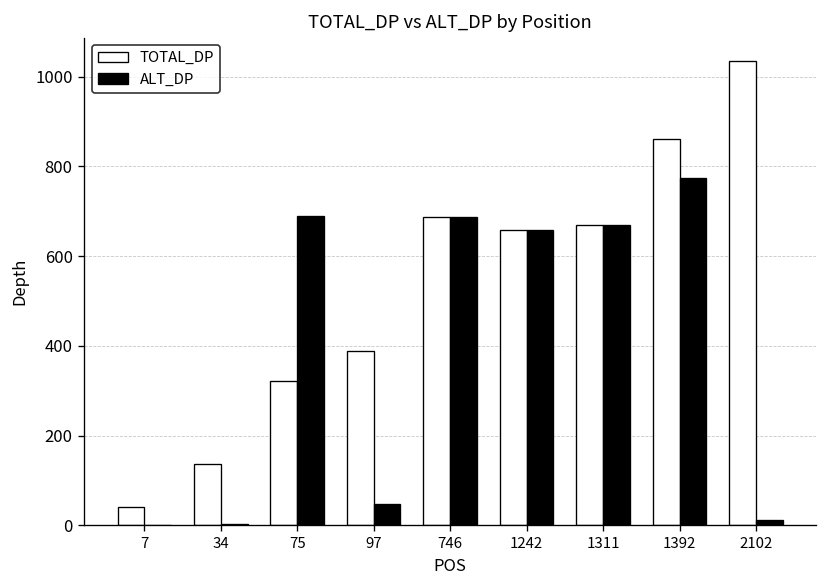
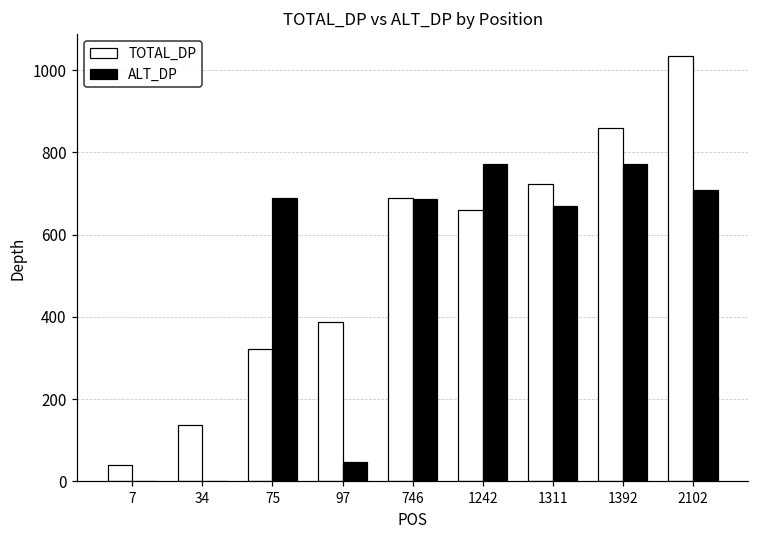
ALT_DP, 1242: 660 -> 770
TOTAL_DP, 1311: 670 -> 720
ALT_DP, 2102: 10 -> 710
